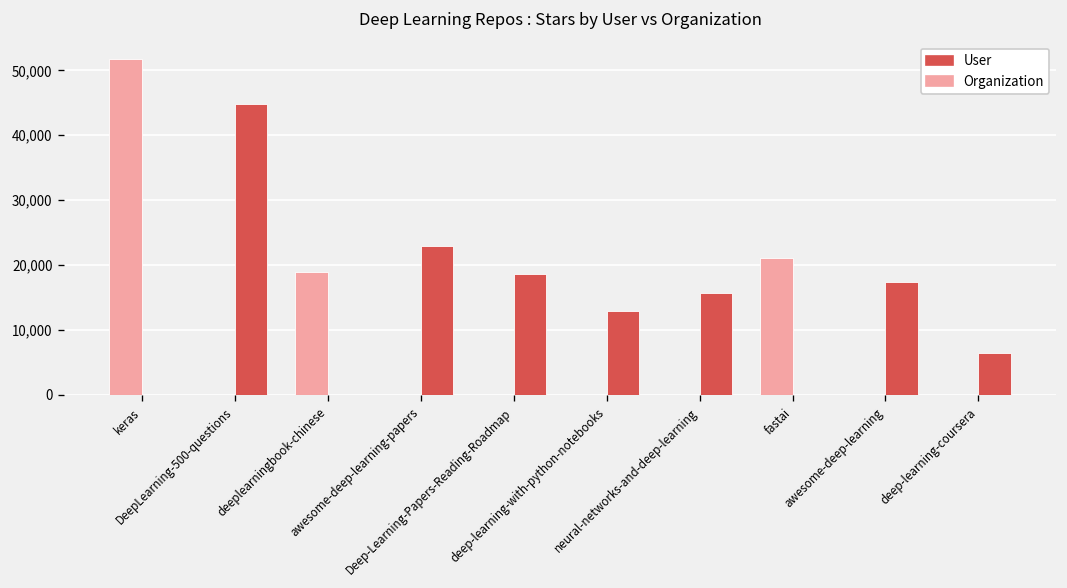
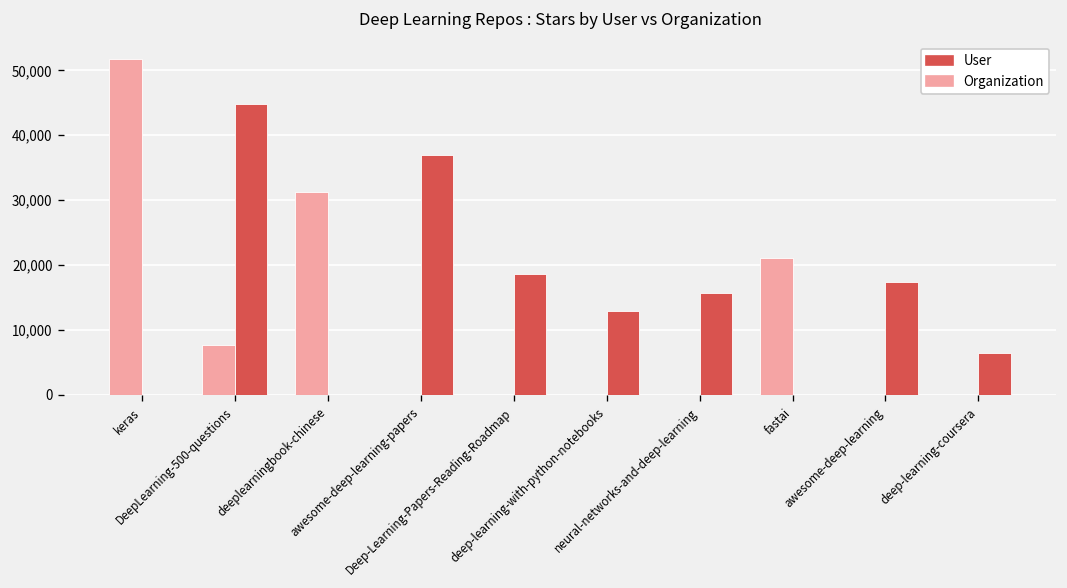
Organization, DeepLearning-500-questions: 0 -> 8,000
Organization, deeplearningbook-chinese: 19,000 -> 31,000
User, awesome-deep-learning-papers: 23,000 -> 37,000
